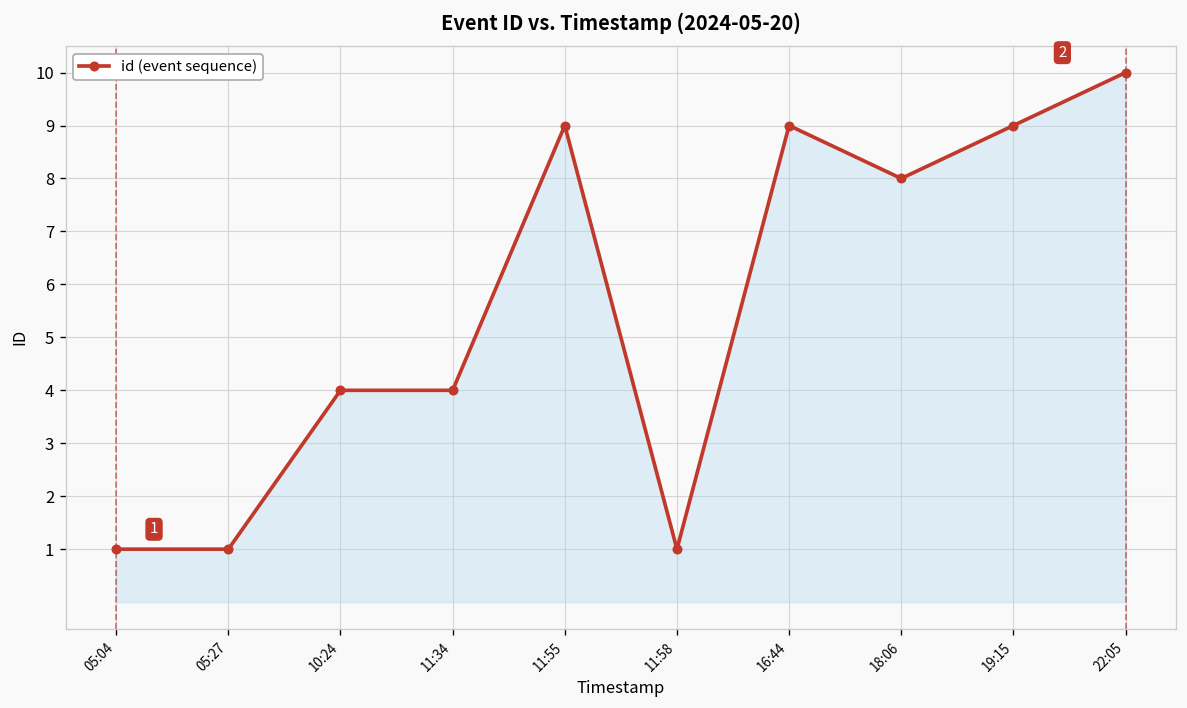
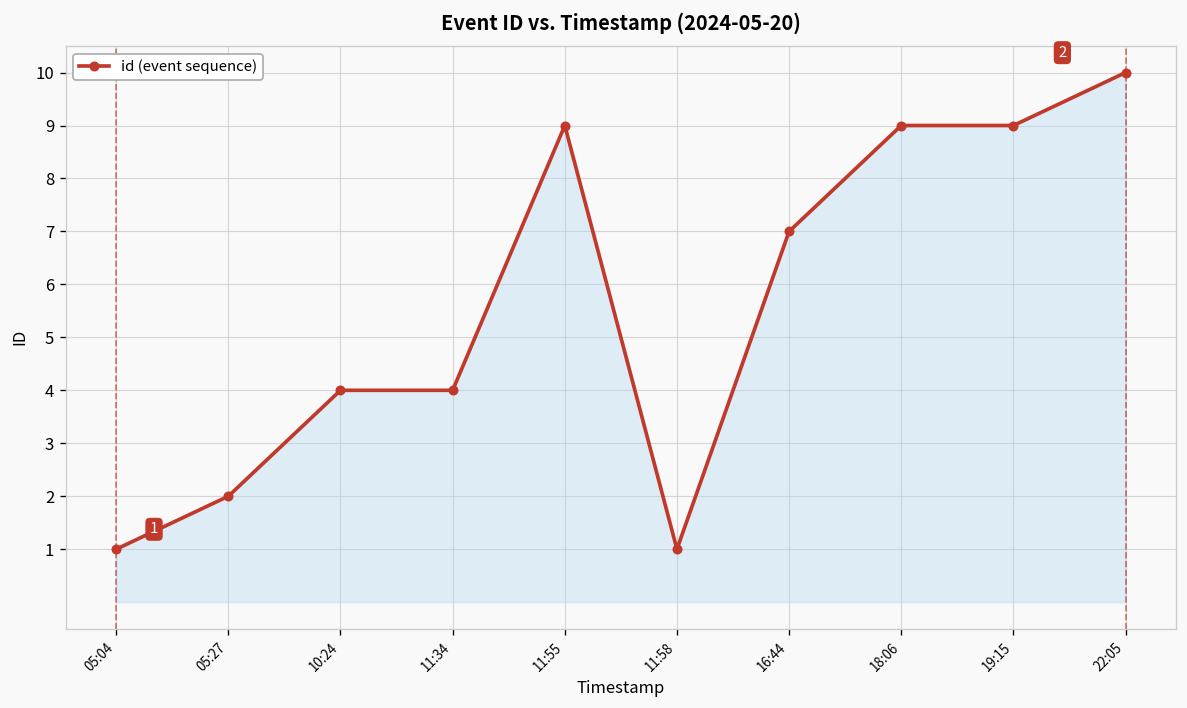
05:27: 1 -> 2
16:44: 9 -> 7
18:06: 8 -> 9
